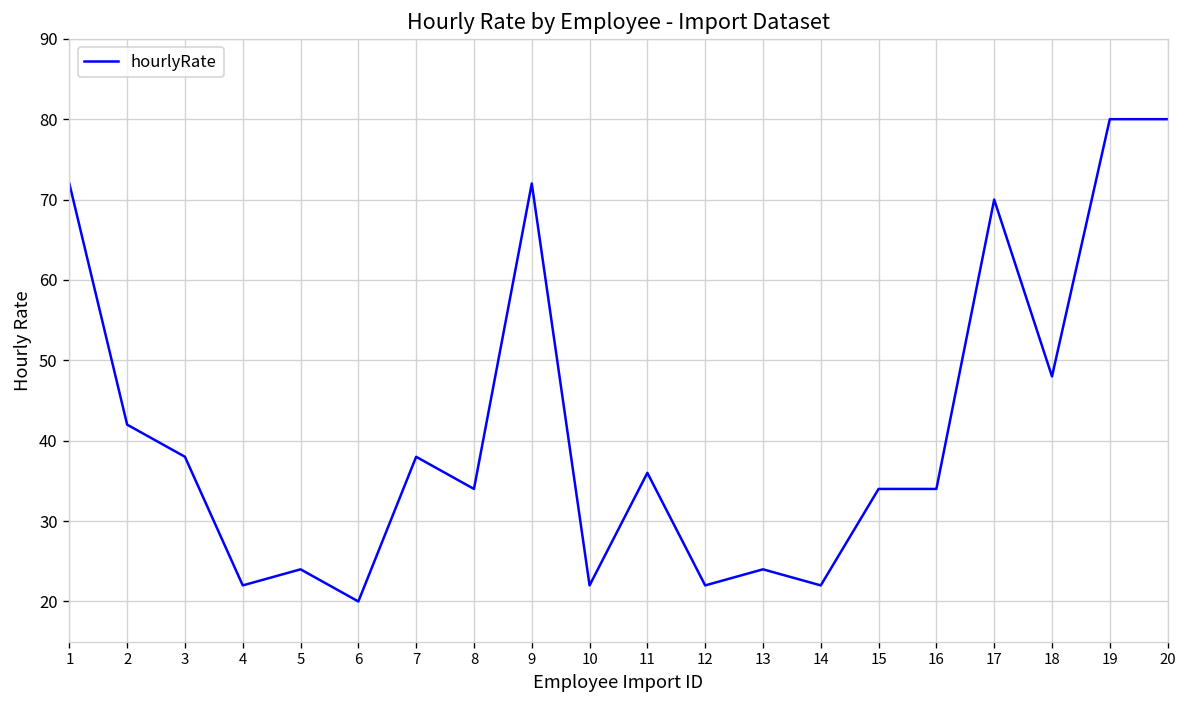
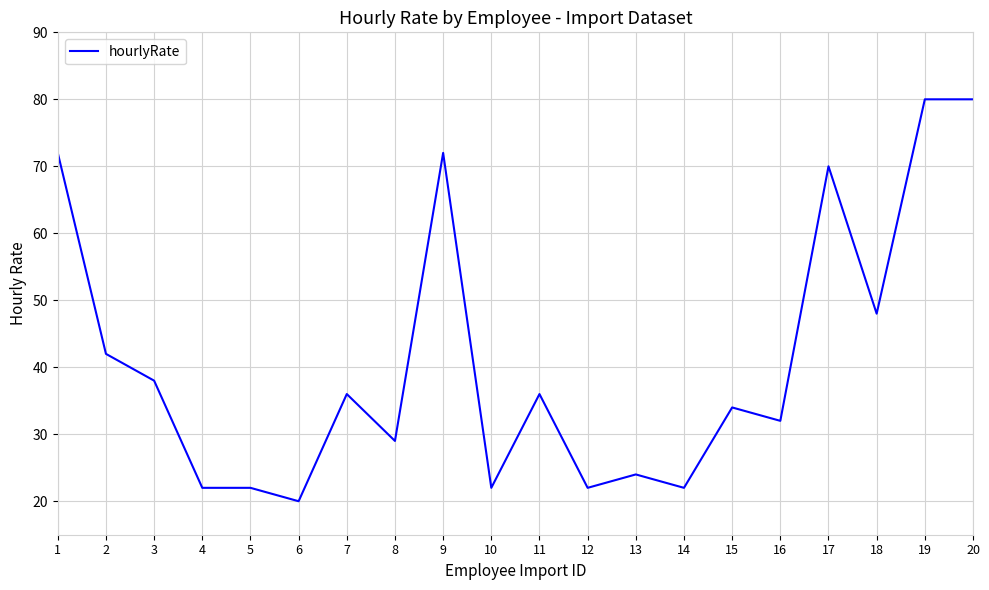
5: 24 -> 22
7: 38 -> 36
8: 34 -> 29
16: 34 -> 32
